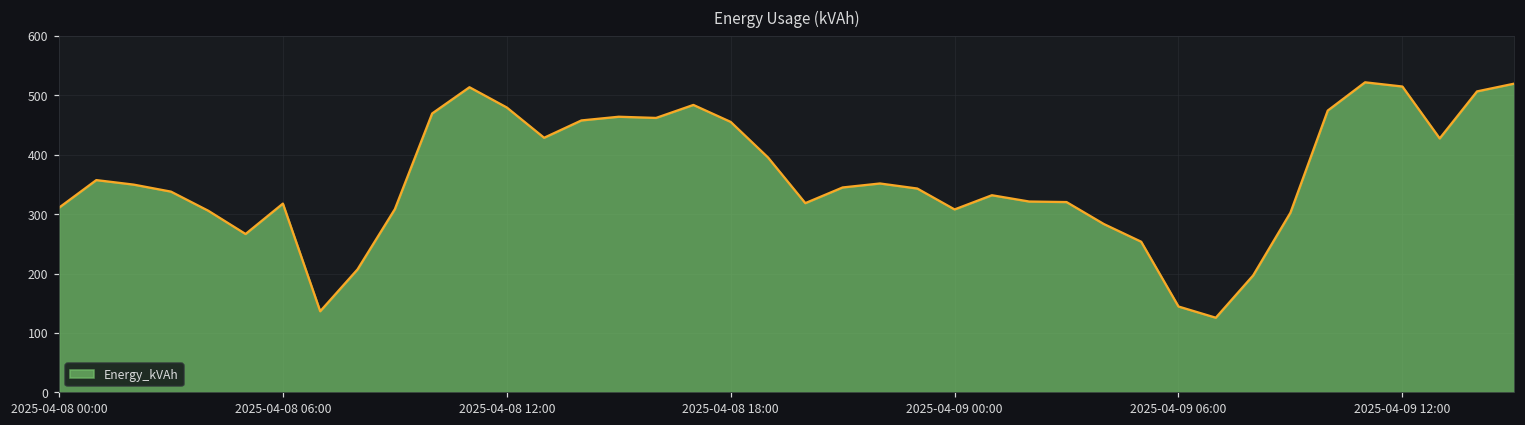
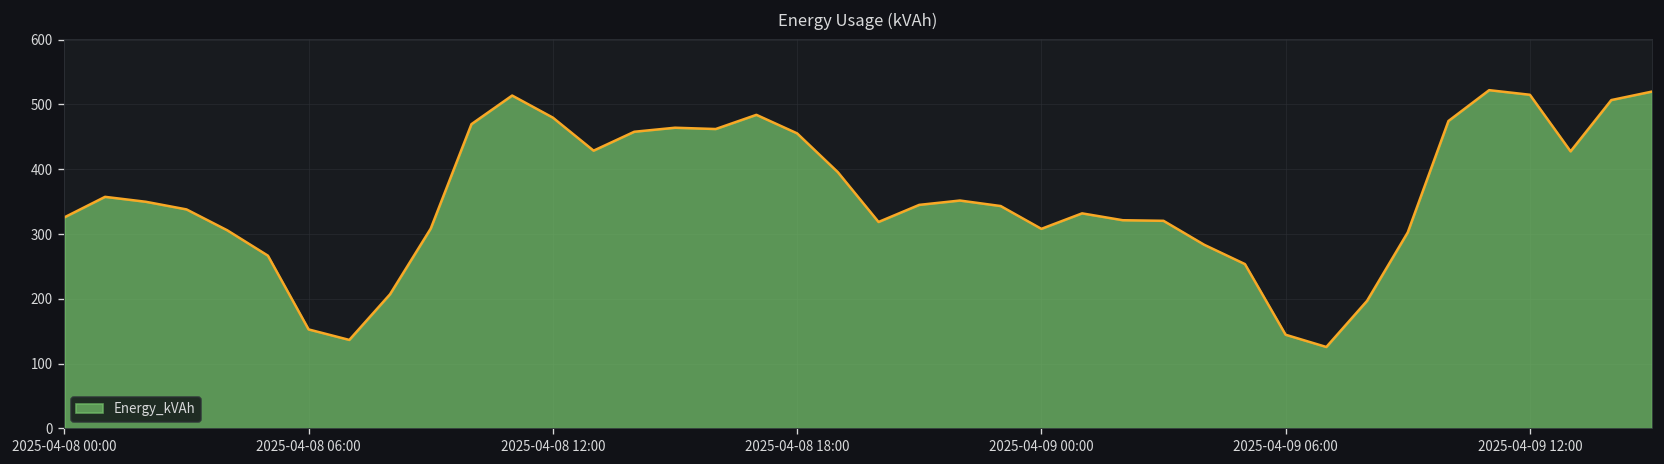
2025-04-08 00:00: 310 -> 330
2025-04-08 06:00: 320 -> 150
